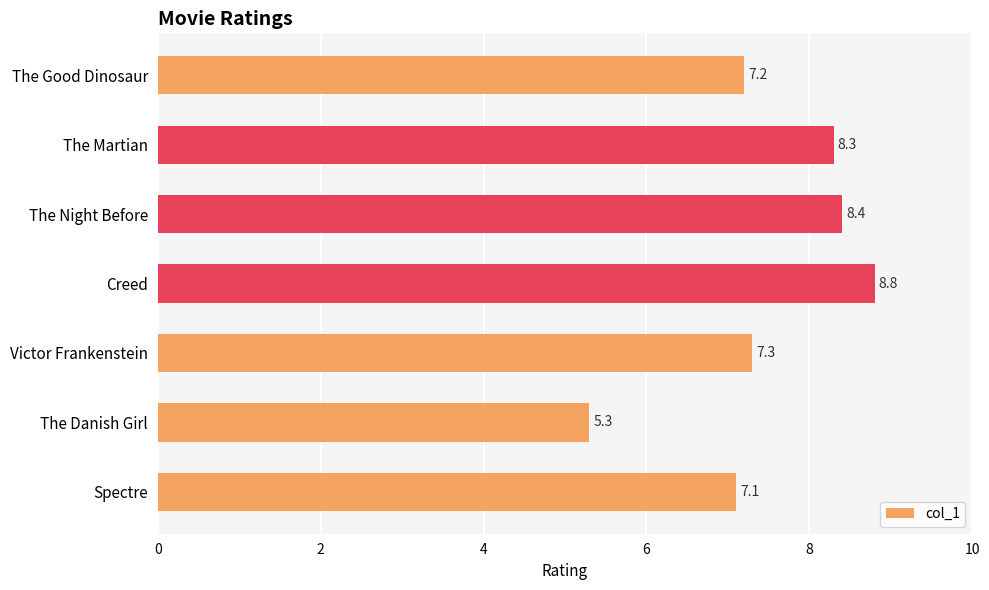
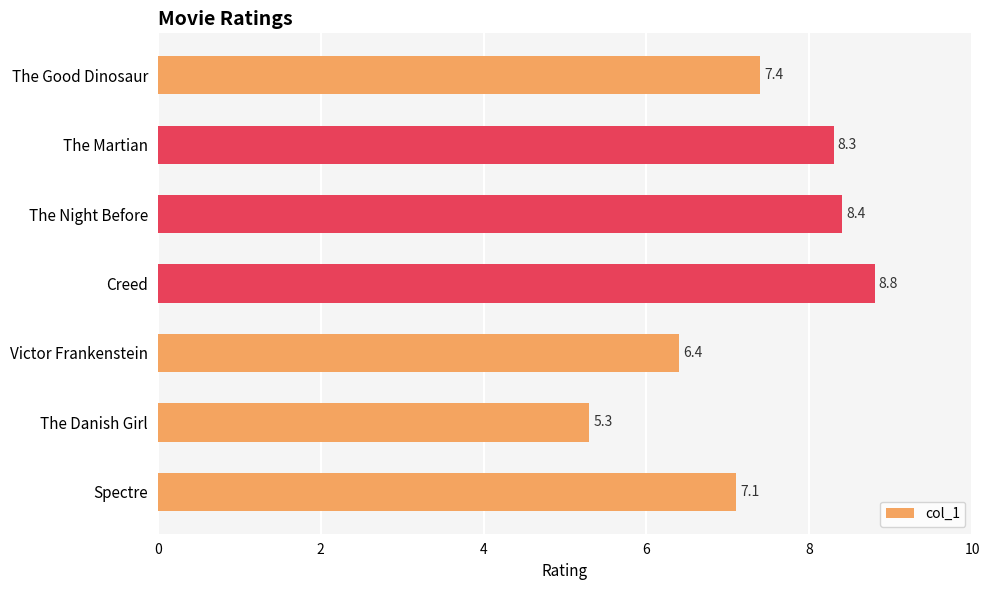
The Good Dinosaur: 7.2 -> 7.4
Victor Frankenstein: 7.3 -> 6.4
